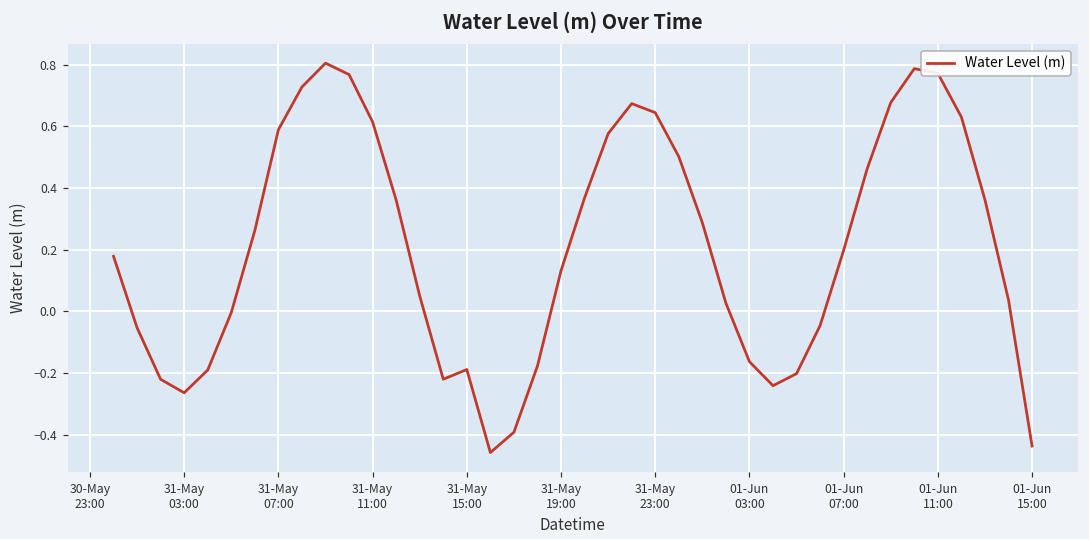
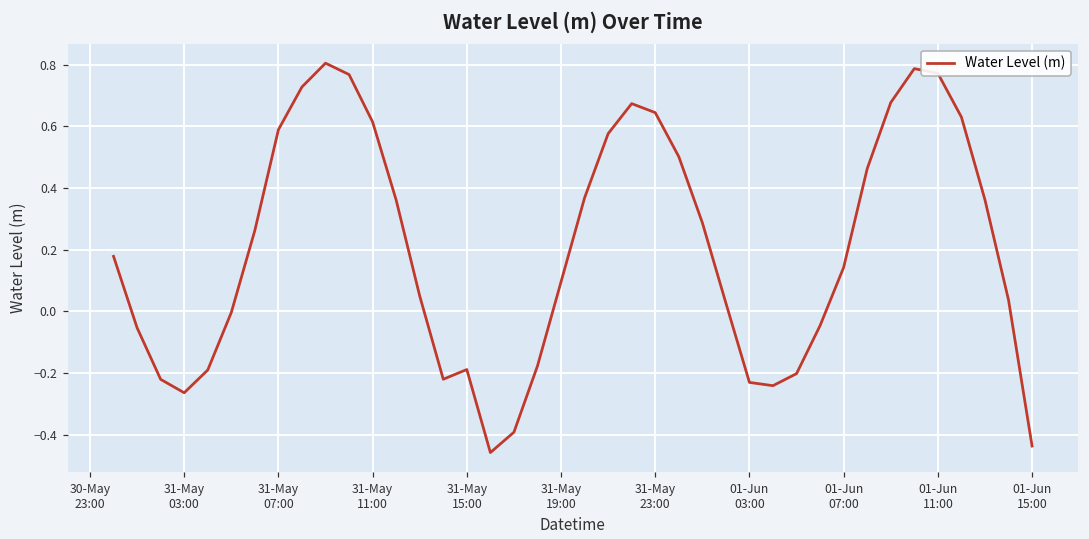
31-May 19:00: 0.13 -> 0.10
01-Jun 03:00: -0.16 -> -0.23
01-Jun 07:00: 0.20 -> 0.14
